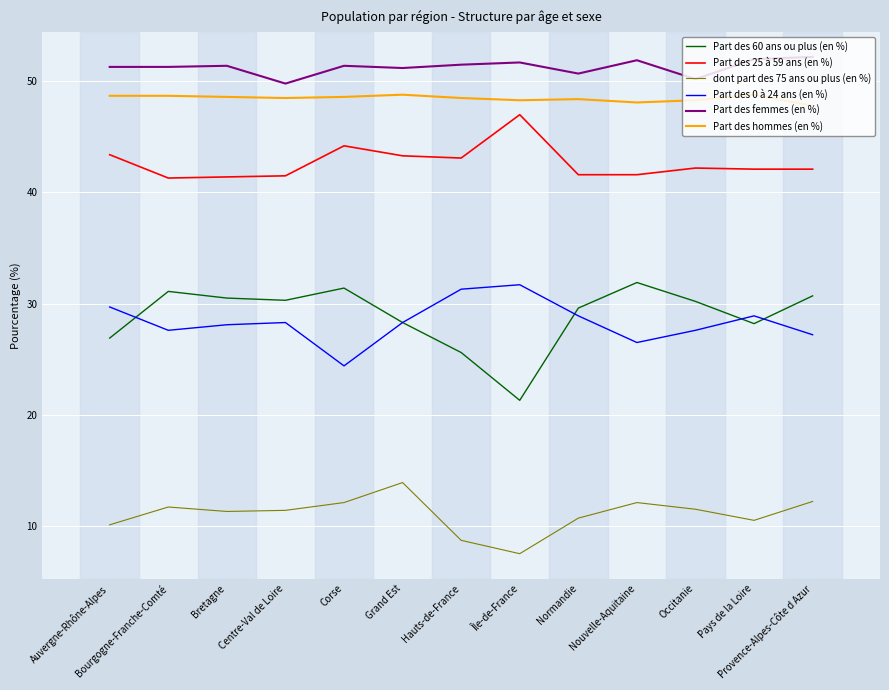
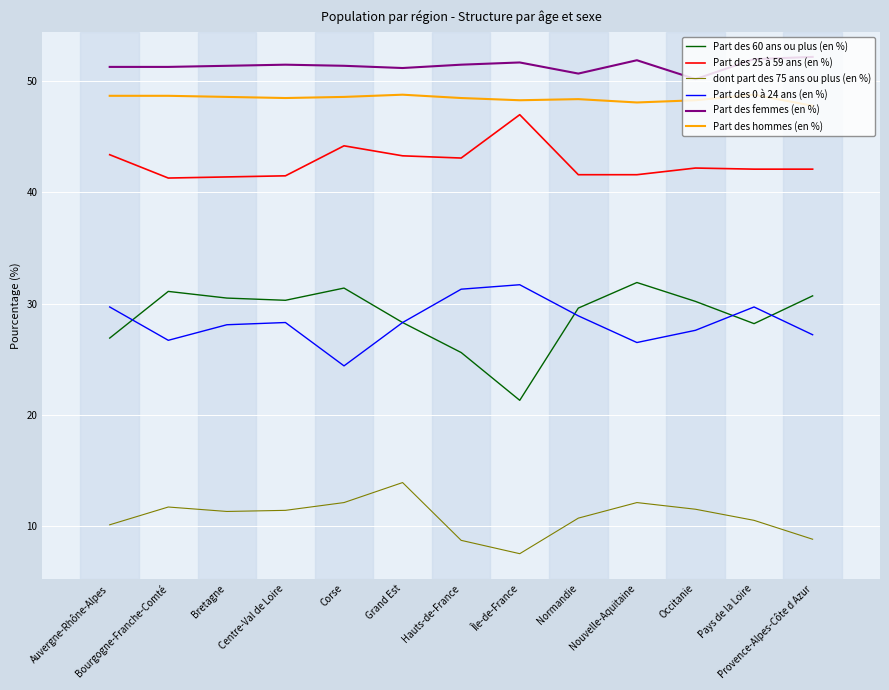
Part des 0 à 24 ans (en %), Bourgogne-Franche-Comté: 27.6 -> 26.7
Part des femmes (en %), Centre-Val de Loire: 49.8 -> 51.5
Part des 0 à 24 ans (en %), Pays de la Loire: 28.9 -> 29.7
dont part des 75 ans ou plus (en %), Provence-Alpes-Côte d Azur: 12.2 -> 8.8
